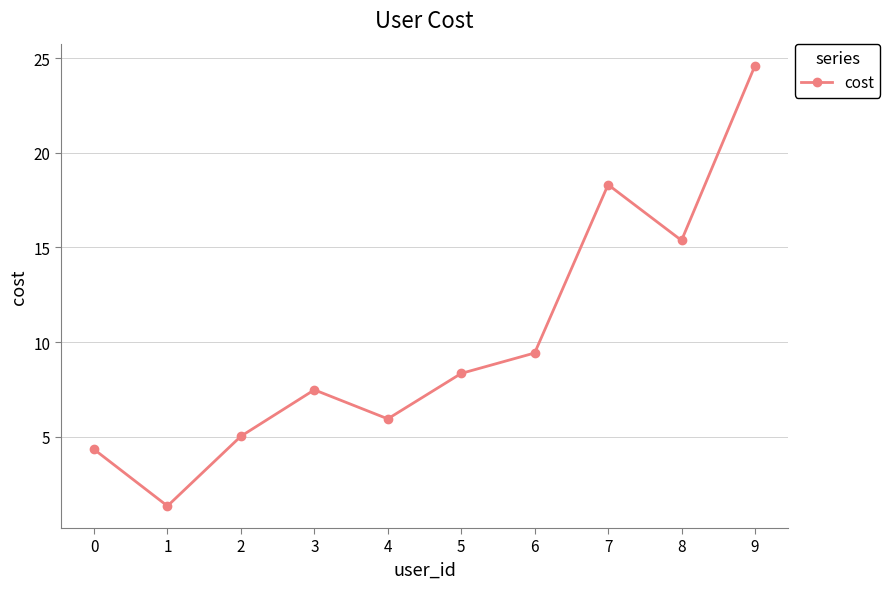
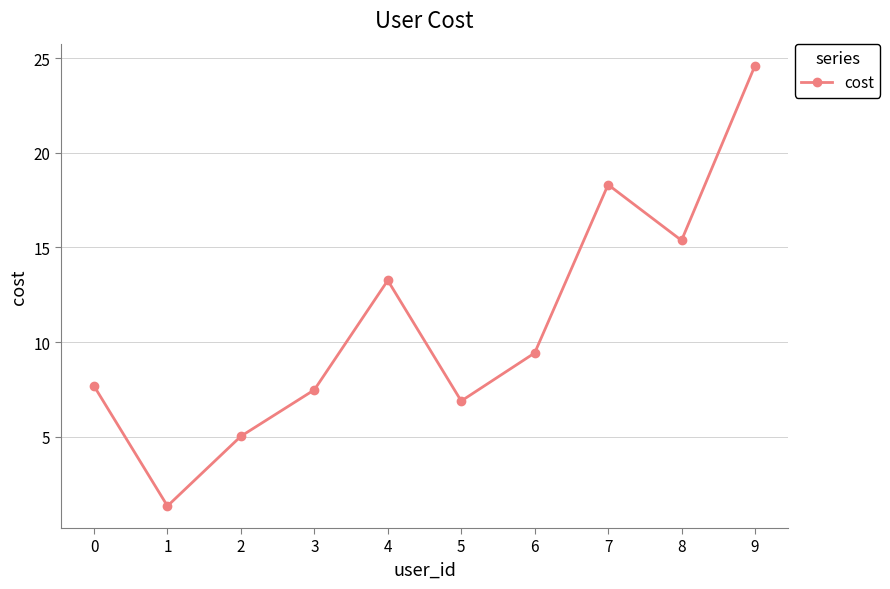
0: 4.3 -> 7.7
4: 5.9 -> 13.3
5: 8.3 -> 6.9
